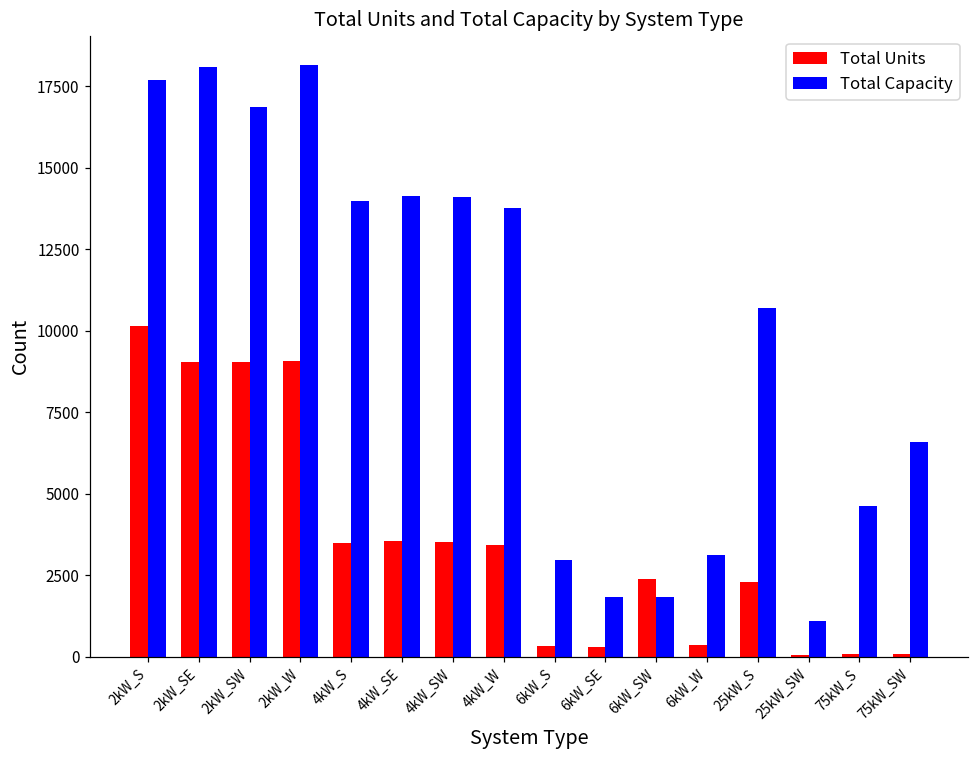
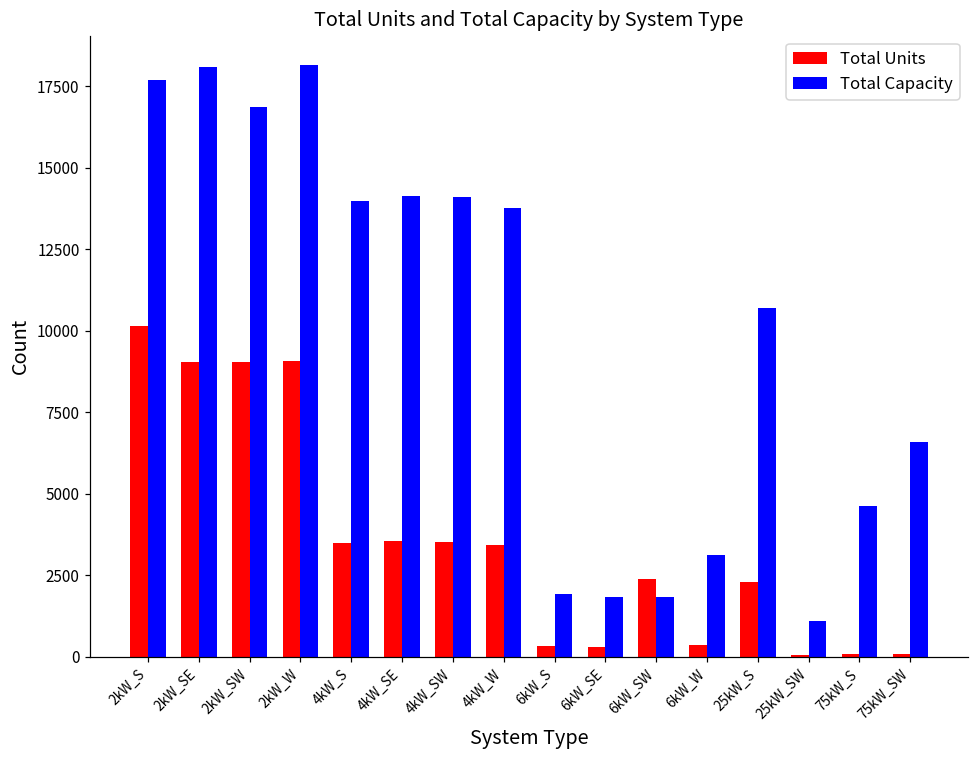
Total Capacity, 6kW_S: 3000 -> 1900
